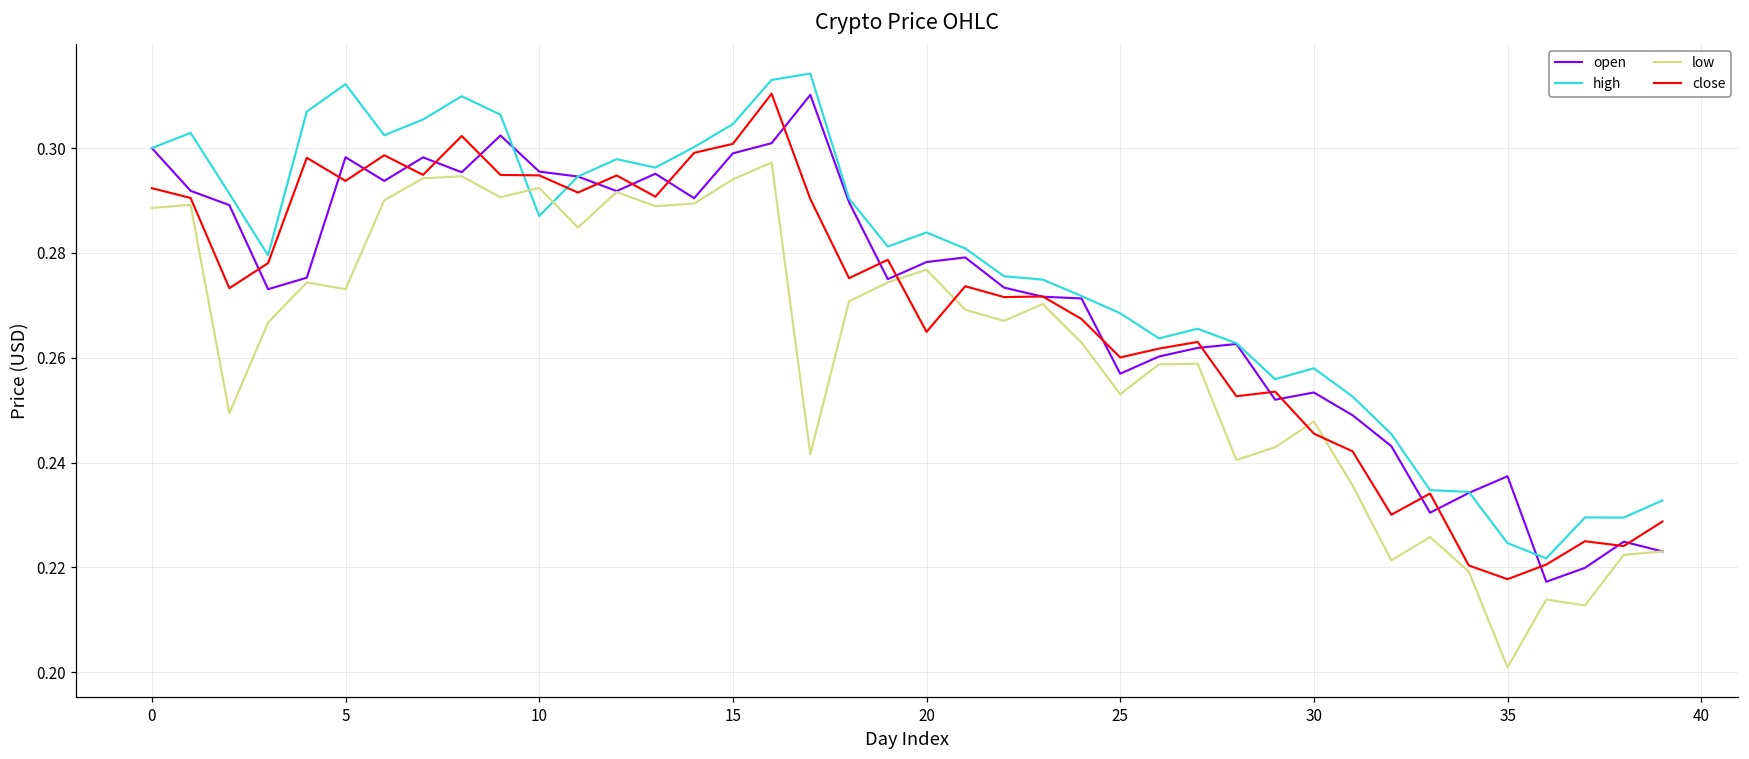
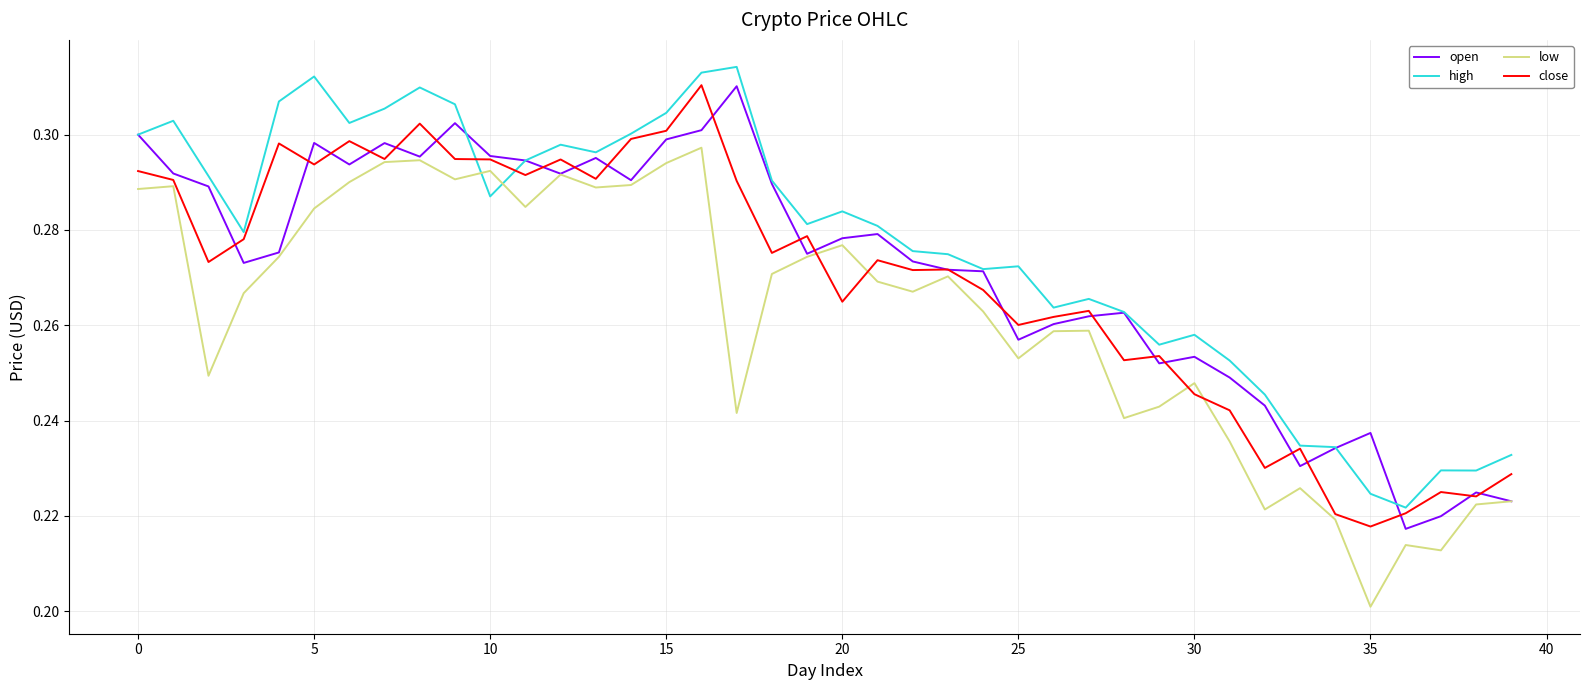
low, 5: 0.273 -> 0.285
high, 25: 0.268 -> 0.272
